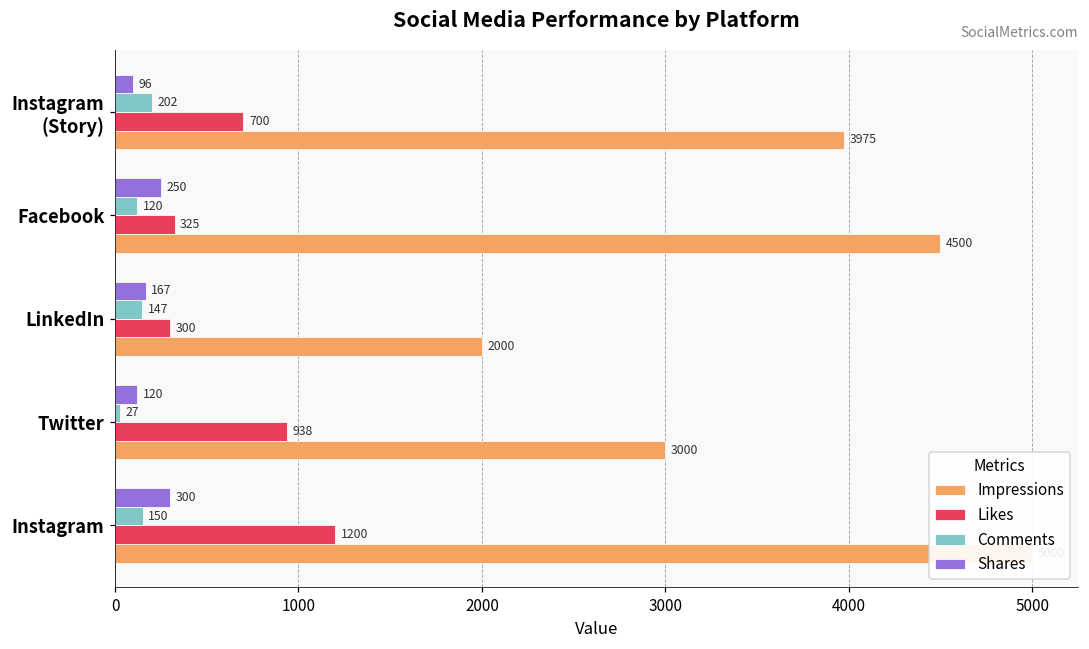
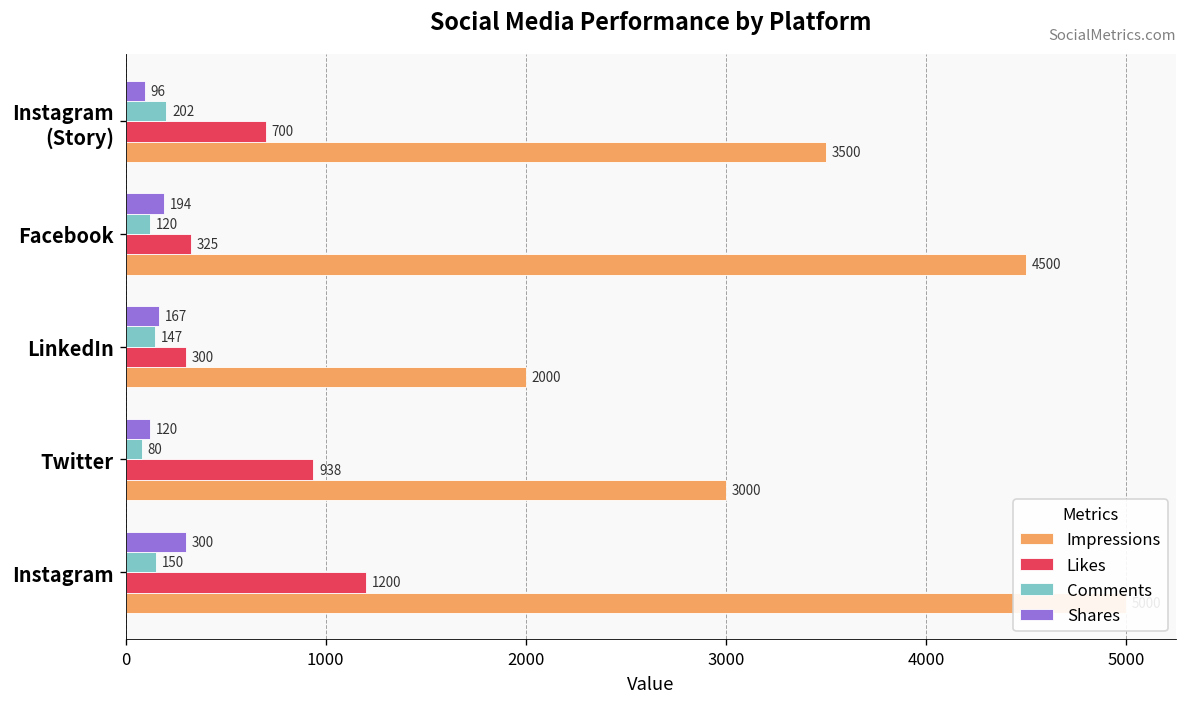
Impressions, Instagram (Story): 3975 -> 3500
Shares, Facebook: 250 -> 194
Comments, Twitter: 27 -> 80
